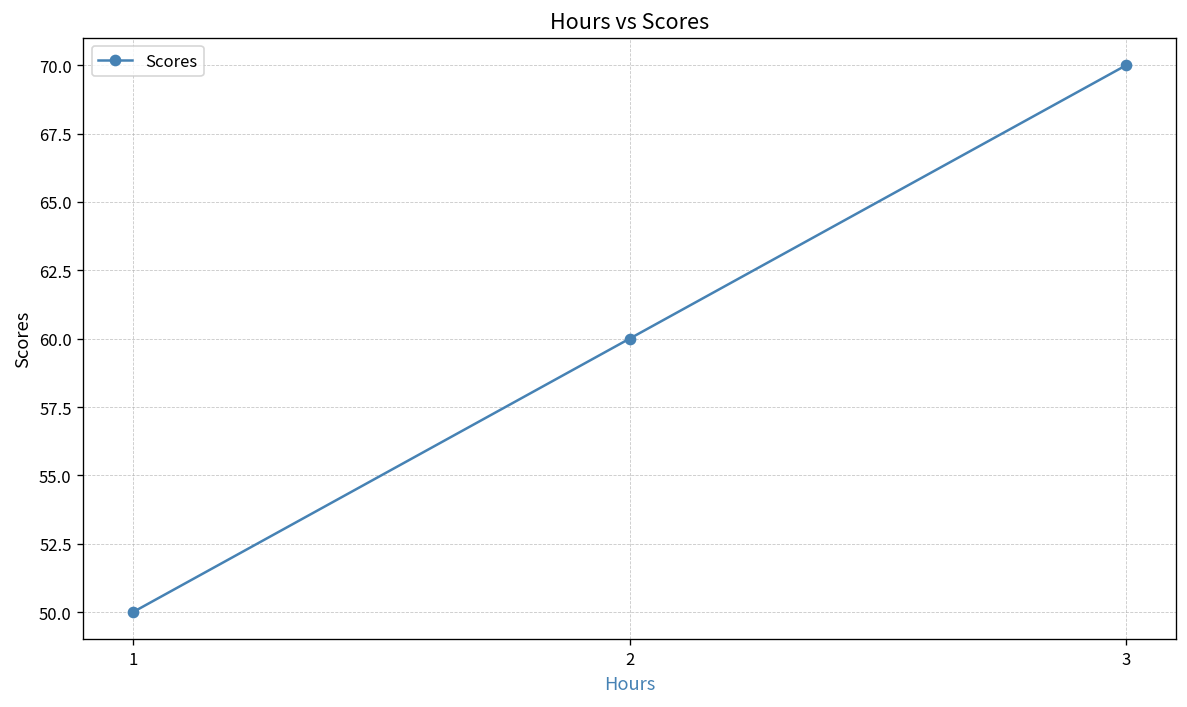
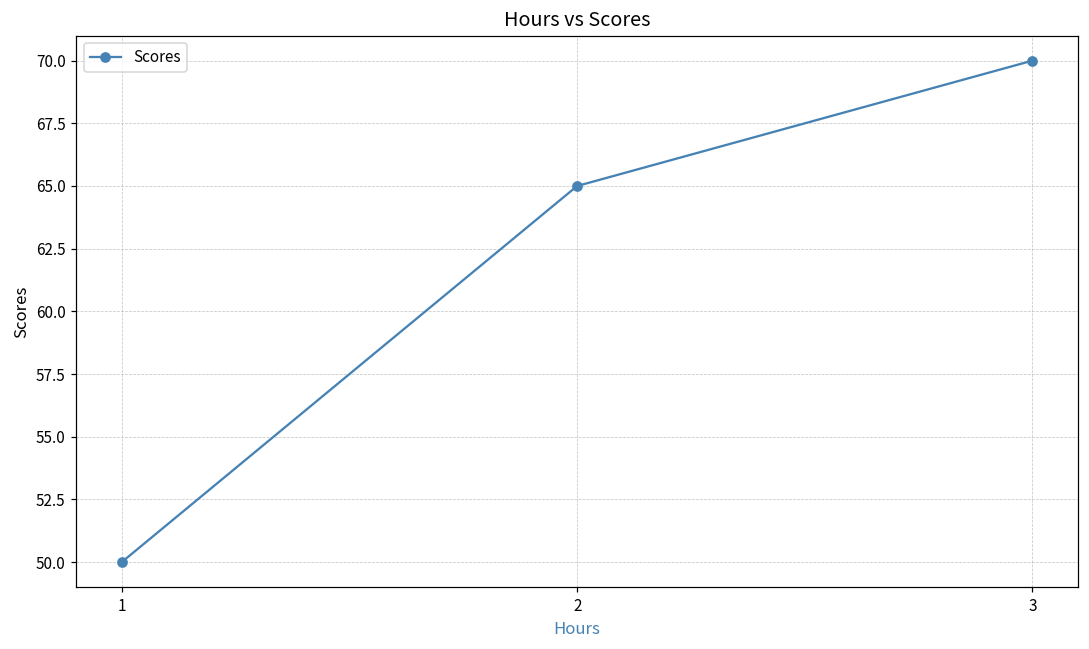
2: 60 -> 65
